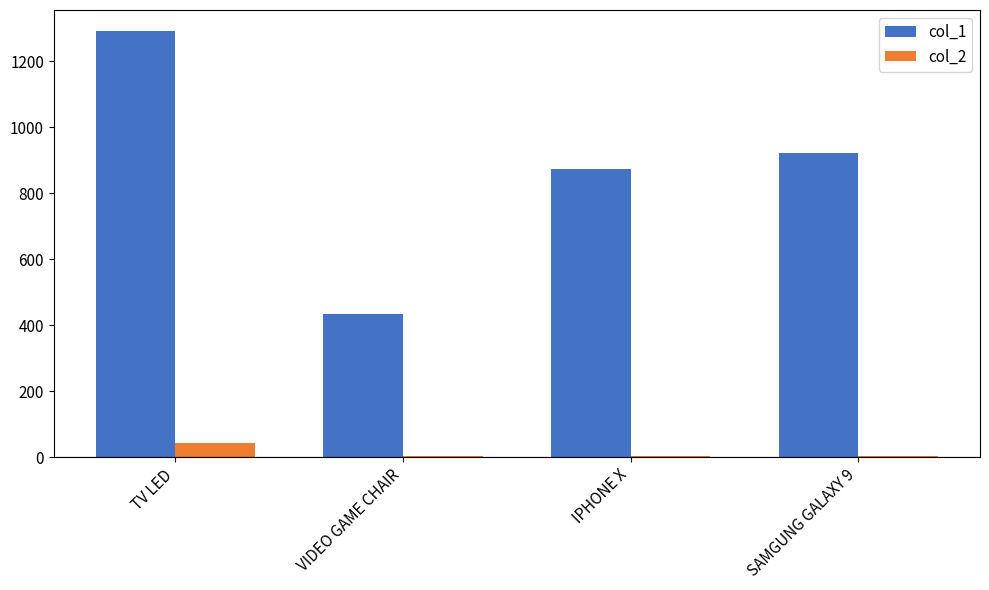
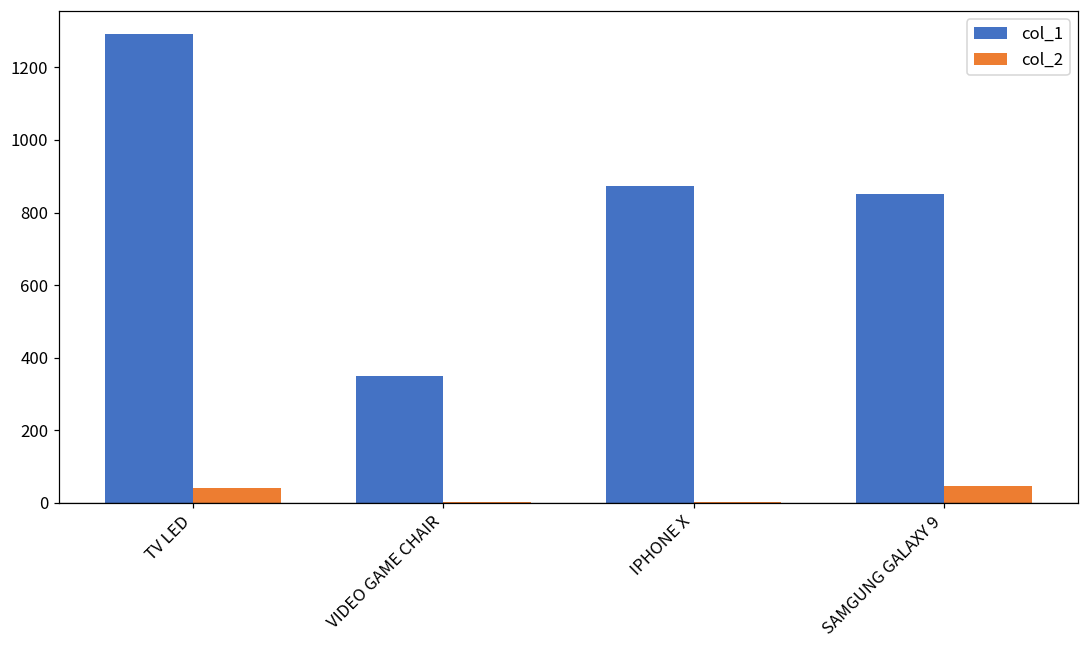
col_1, VIDEO GAME CHAIR: 430 -> 350
col_1, SAMGUNG GALAXY 9: 920 -> 850
col_2, SAMGUNG GALAXY 9: 0 -> 50
